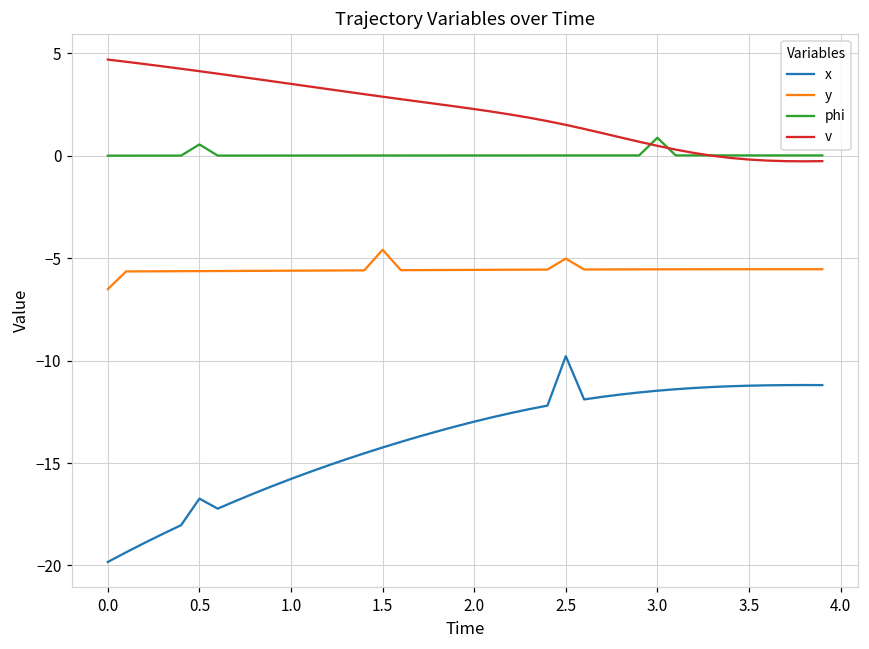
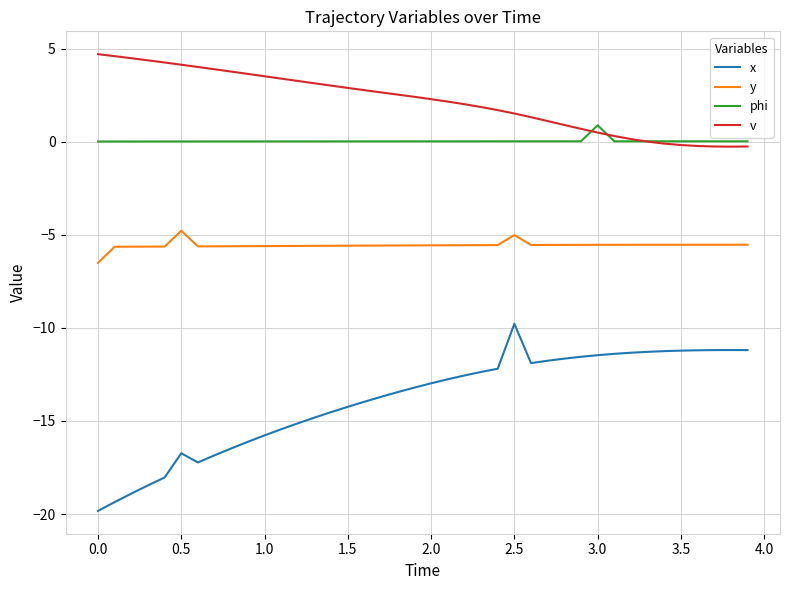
y, 0.5: -5.6 -> -4.8
phi, 0.5: 0.6 -> 0.0
y, 1.5: -4.6 -> -5.6
